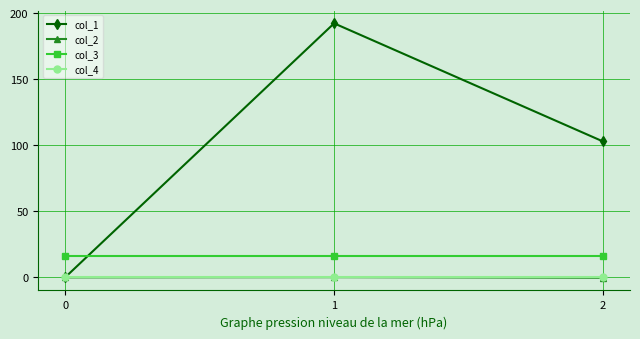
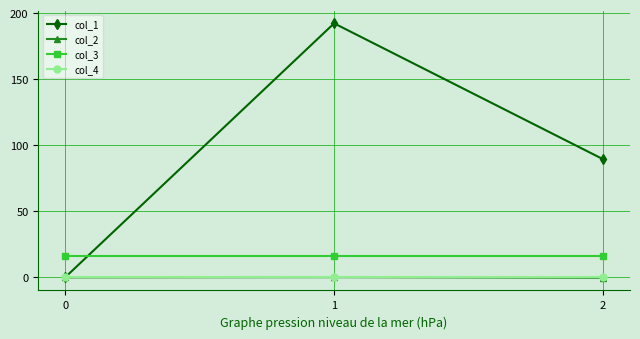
col_1, 2: 103 -> 89
